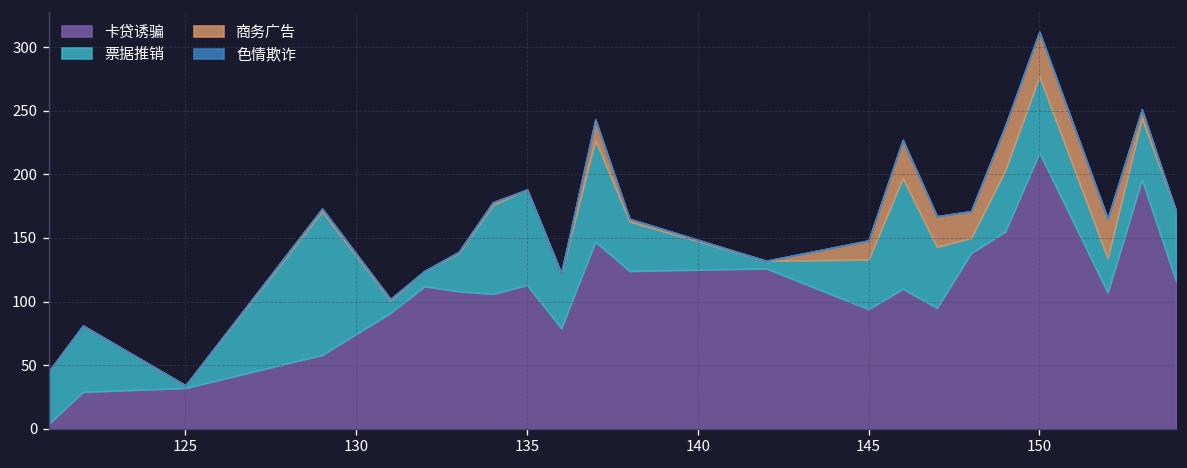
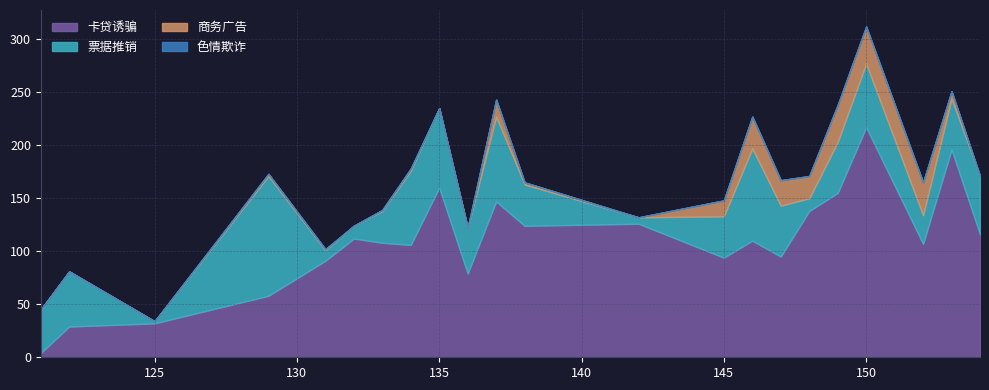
卡贷诱骗, 135: 113 -> 160
